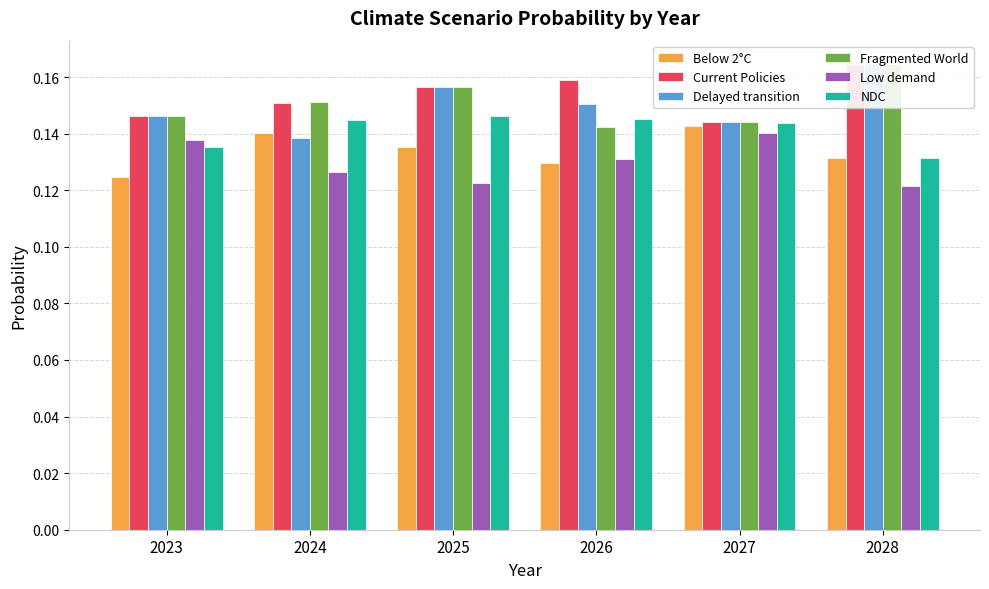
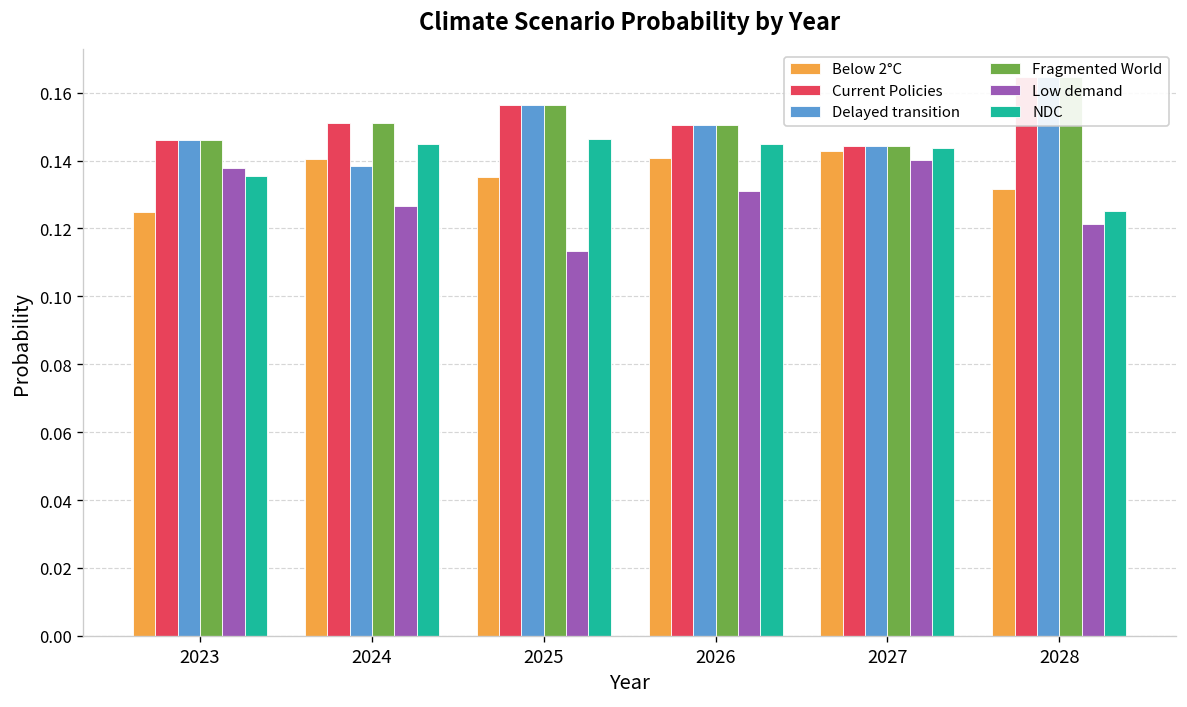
Low demand, 2025: 0.123 -> 0.113
Below 2°C, 2026: 0.130 -> 0.141
Current Policies, 2026: 0.159 -> 0.150
Fragmented World, 2026: 0.142 -> 0.150
NDC, 2028: 0.131 -> 0.125
